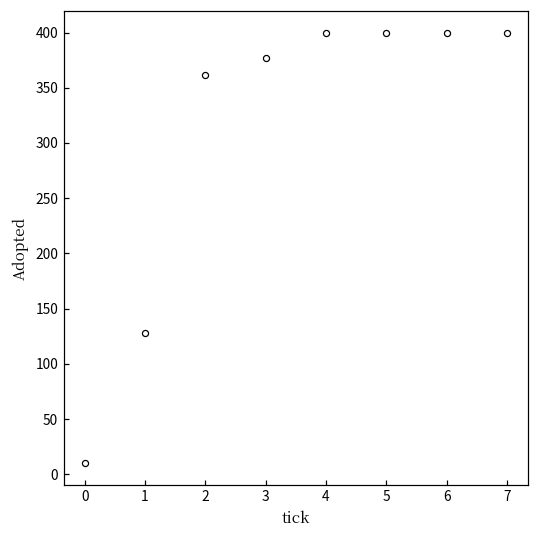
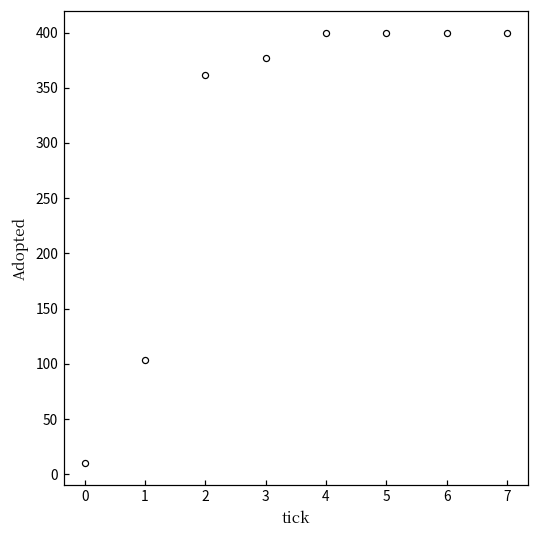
1: 128 -> 104
